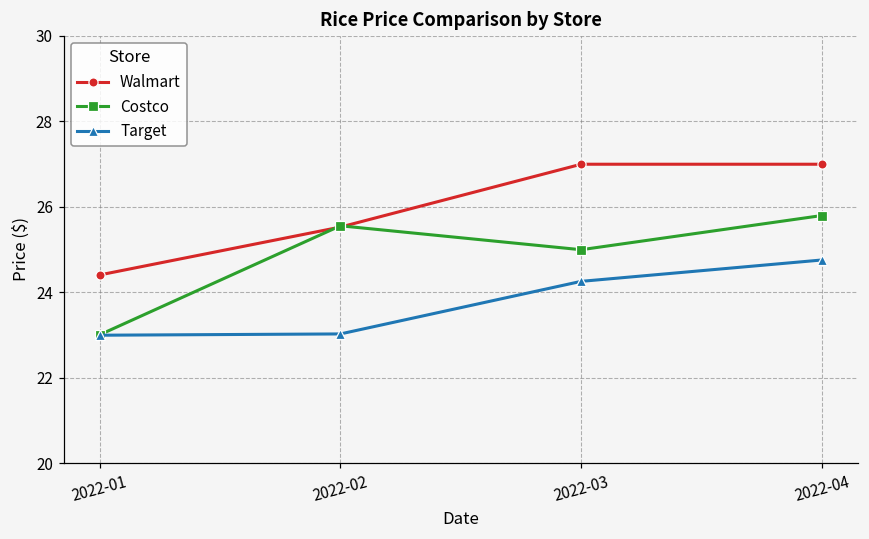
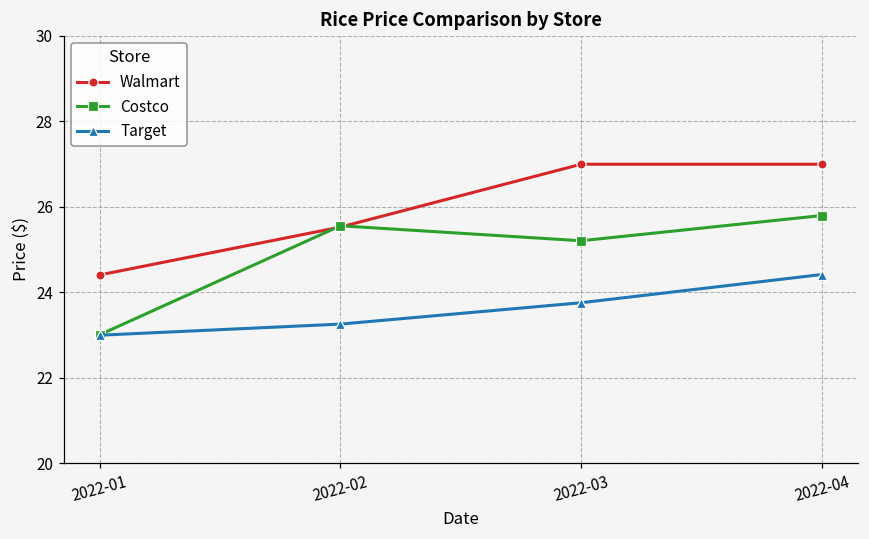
Target, 2022-02: 23.0 -> 23.3
Costco, 2022-03: 25.0 -> 25.2
Target, 2022-03: 24.3 -> 23.8
Target, 2022-04: 24.8 -> 24.4
